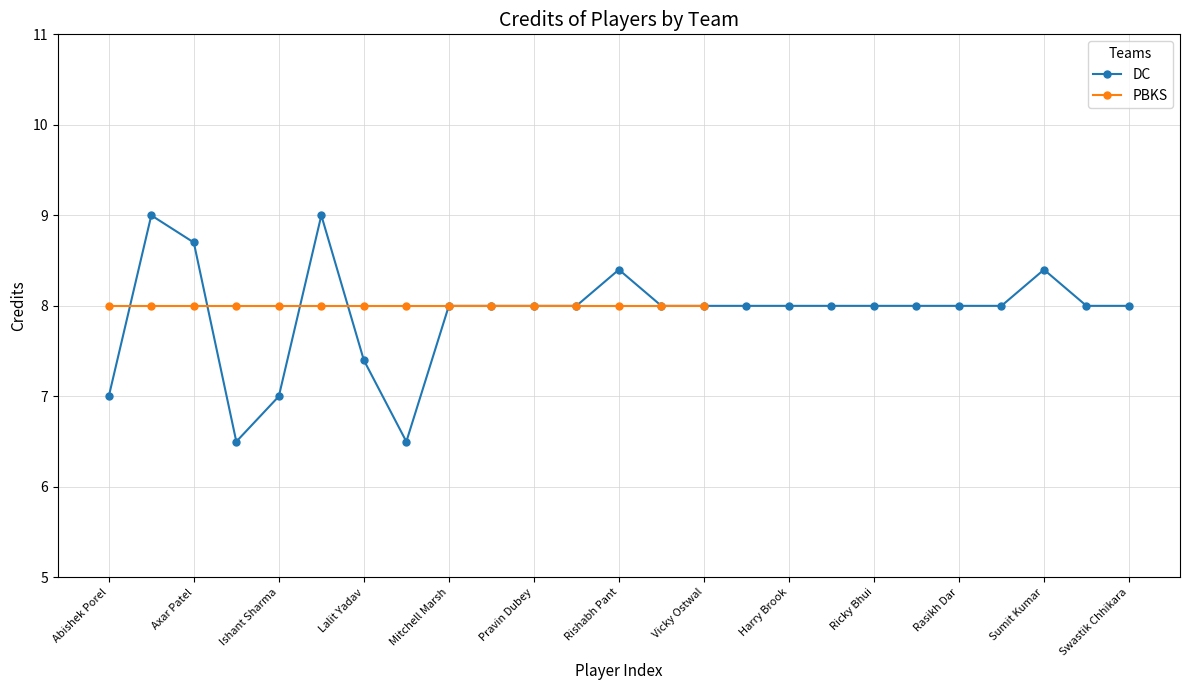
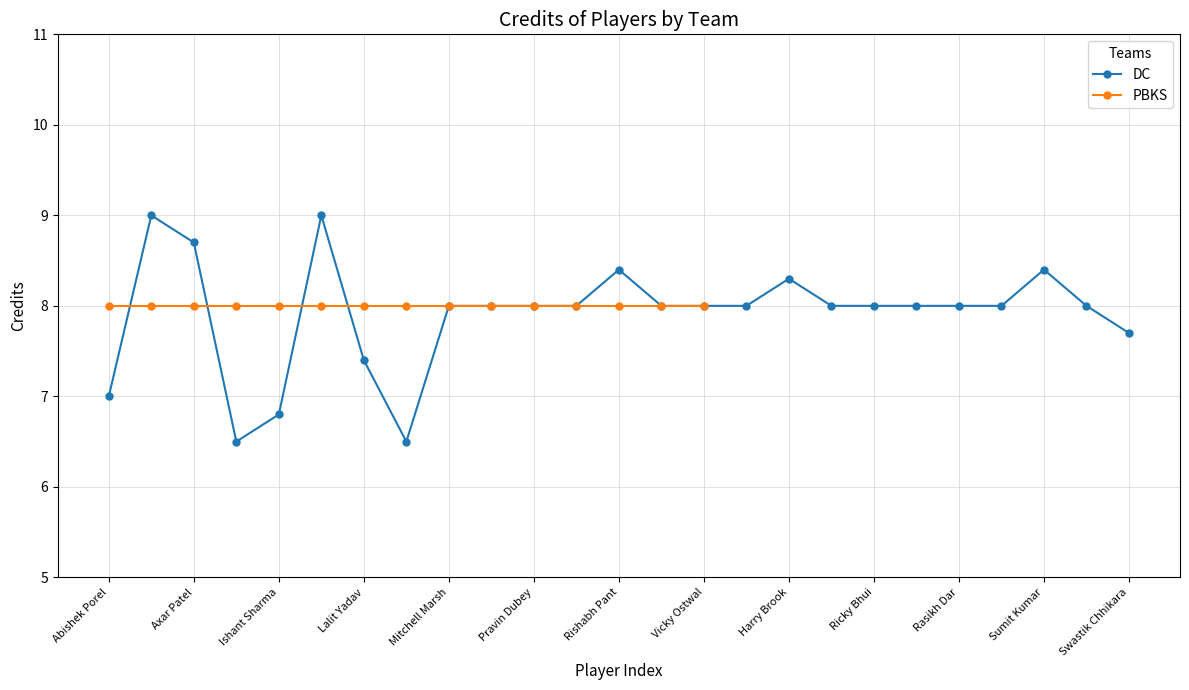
DC, Ishant Sharma: 7.0 -> 6.8
DC, Harry Brook: 8.0 -> 8.3
DC, Swastik Chhikara: 8.0 -> 7.7
